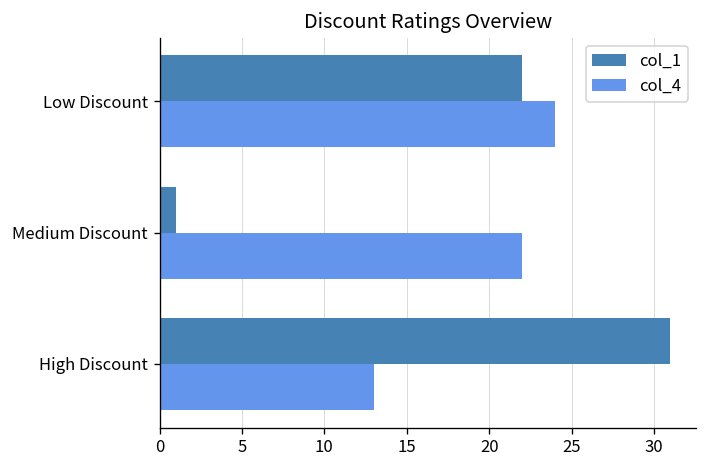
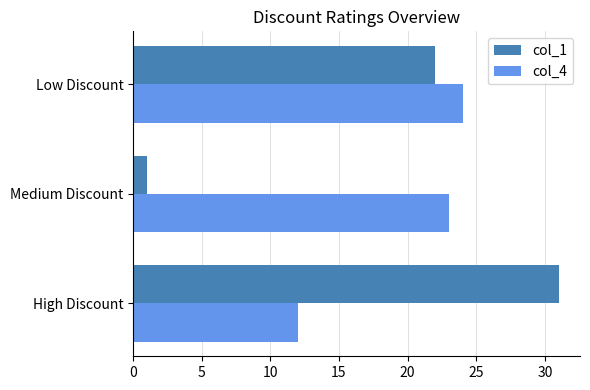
col_4, Medium Discount: 22 -> 23
col_4, High Discount: 13 -> 12
